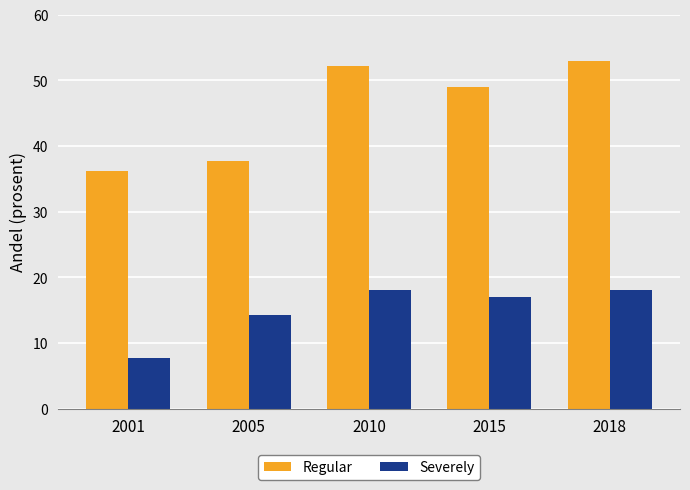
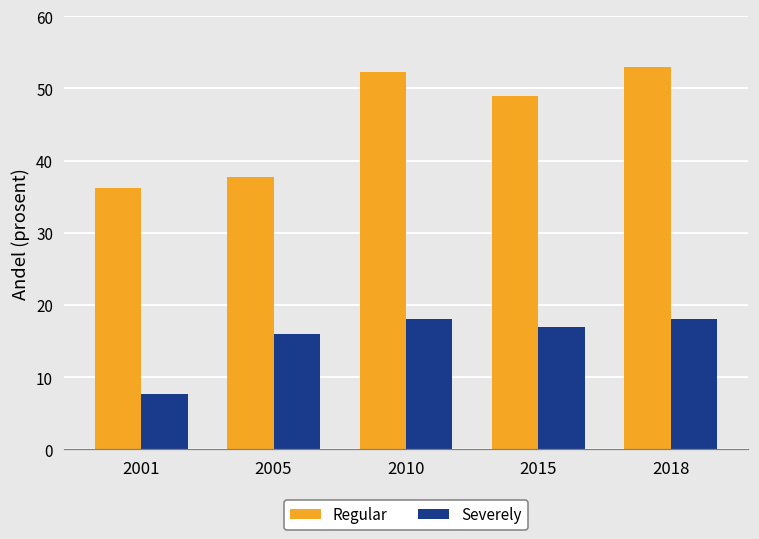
Severely, 2005: 14 -> 16
